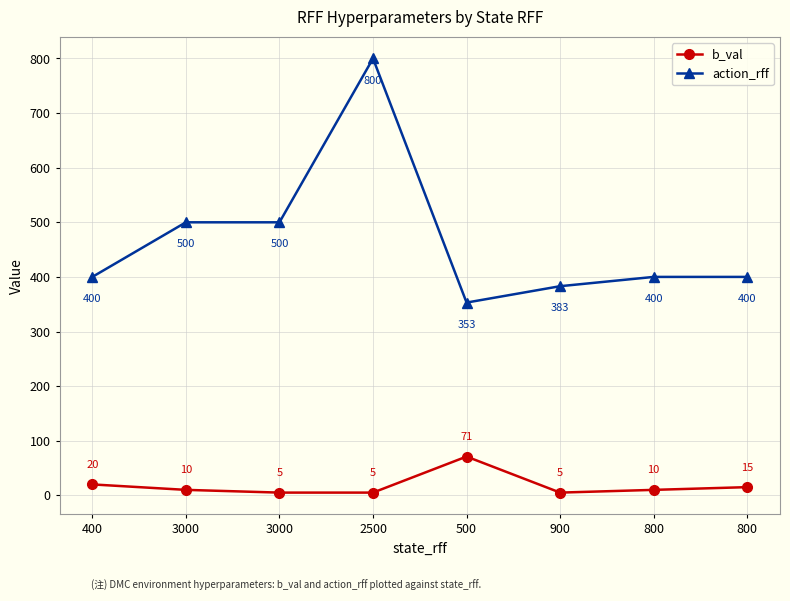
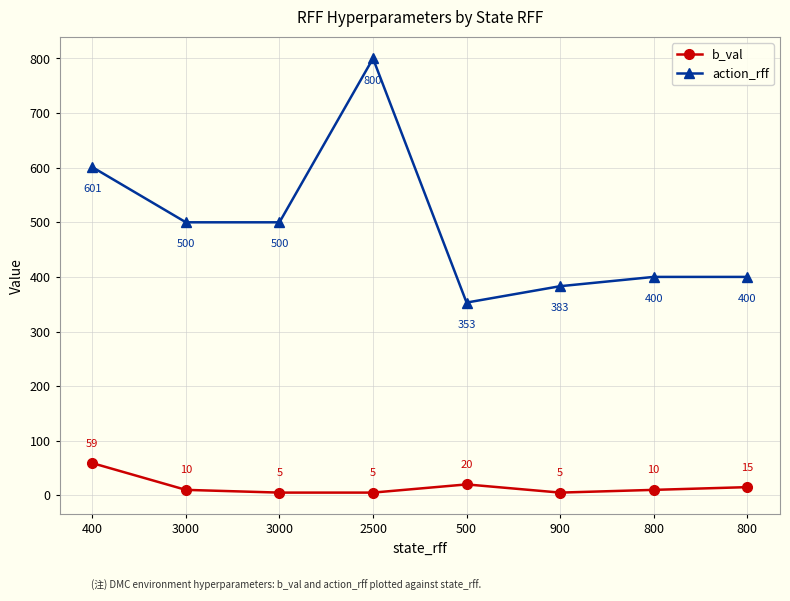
b_val, 400: 20 -> 59
action_rff, 400: 400 -> 601
b_val, 500: 71 -> 20
